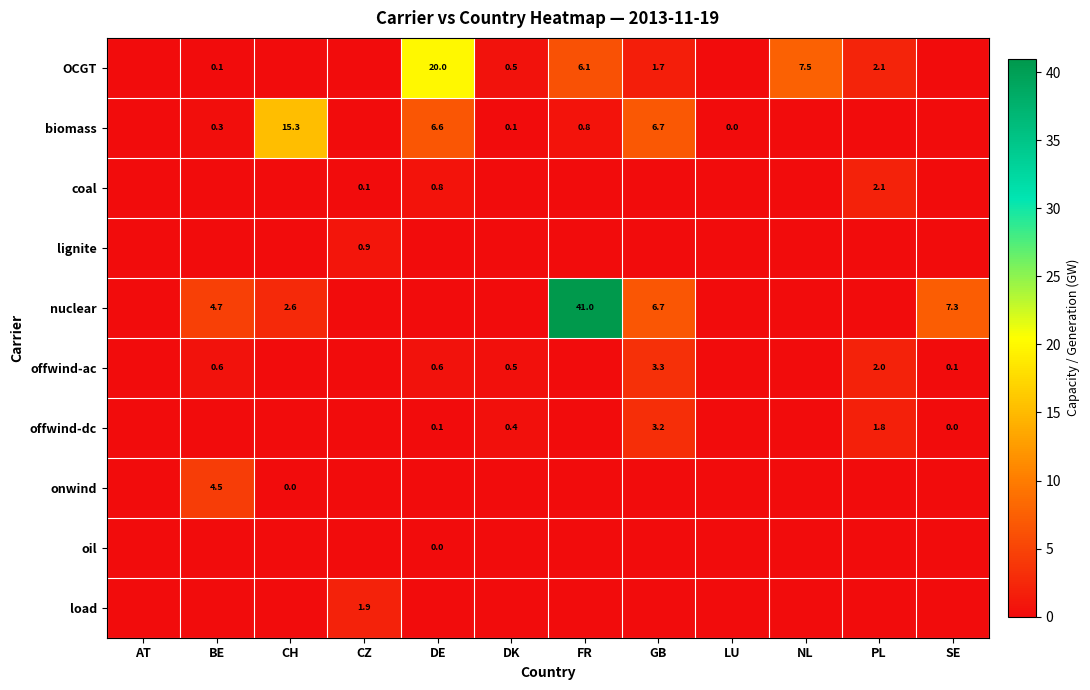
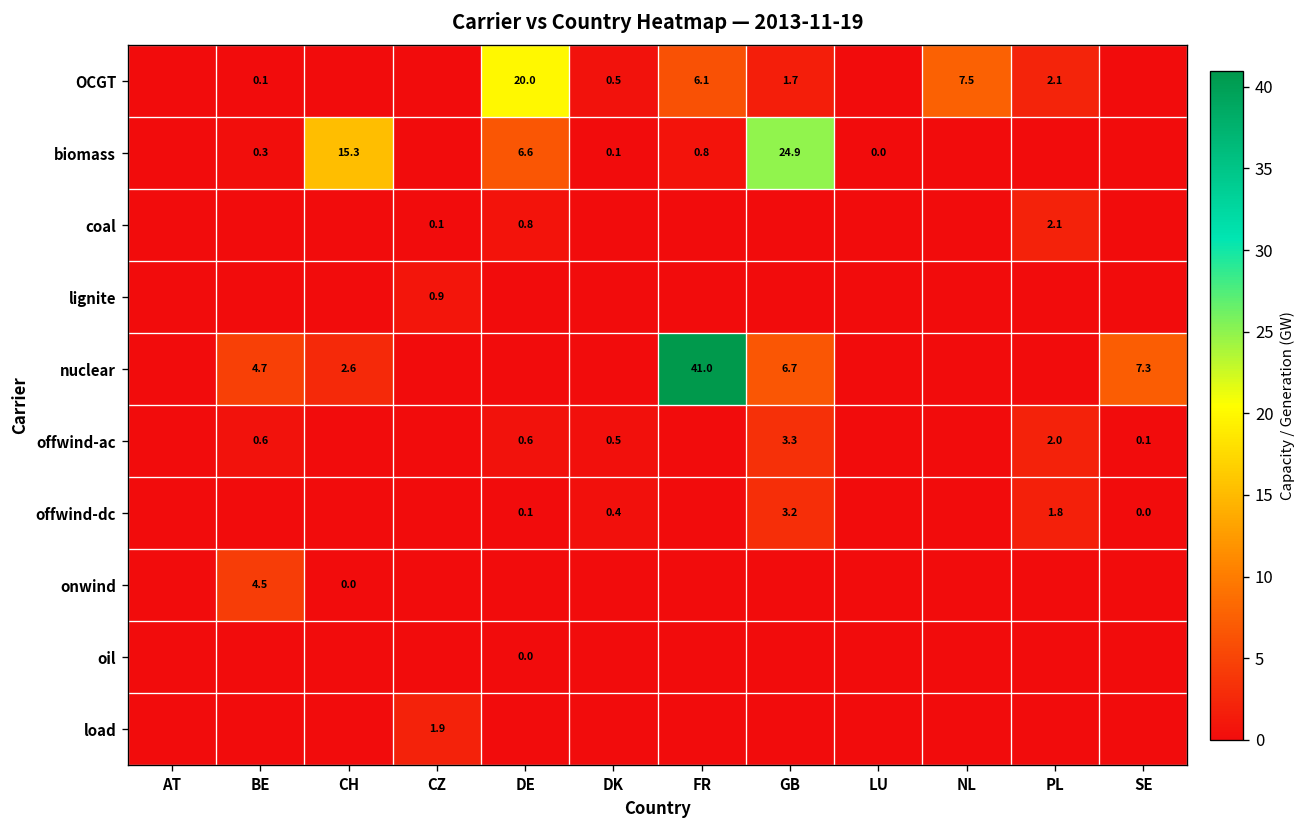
biomass, GB: 6.7 -> 24.9
